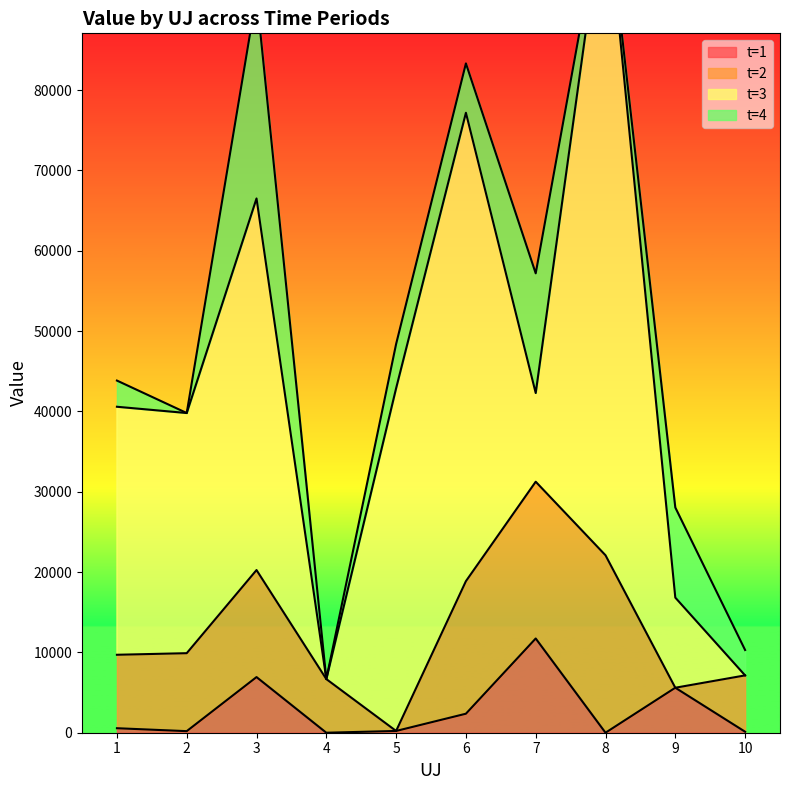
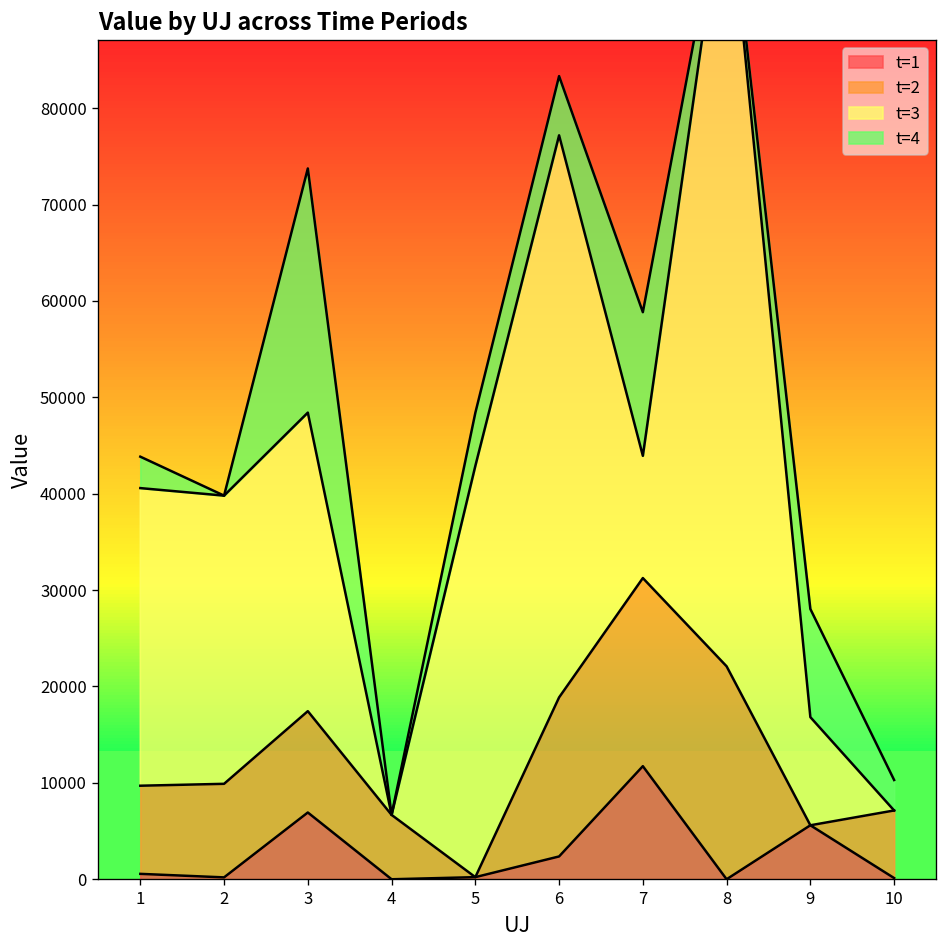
t=2, 3: 13000 -> 11000
t=3, 3: 46000 -> 31000
t=3, 7: 11000 -> 13000
